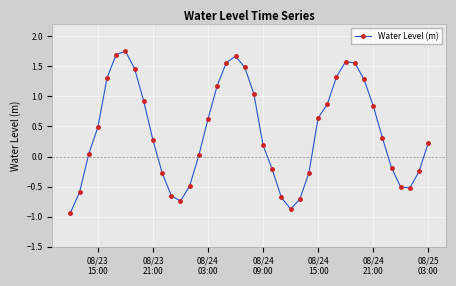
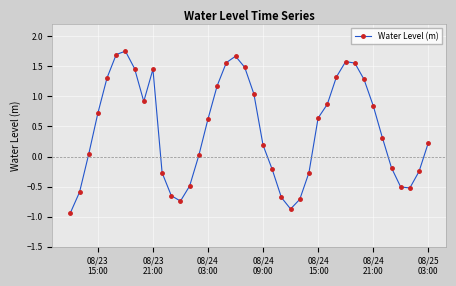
08/23 15:00: 0.5 -> 0.7
08/23 21:00: 0.3 -> 1.4
